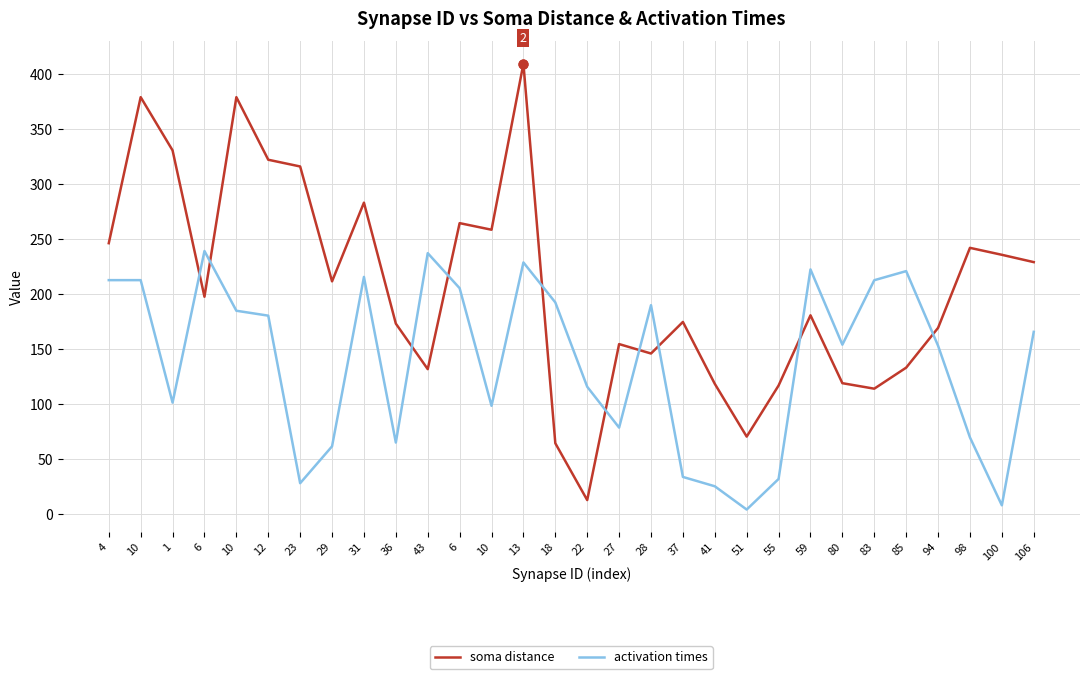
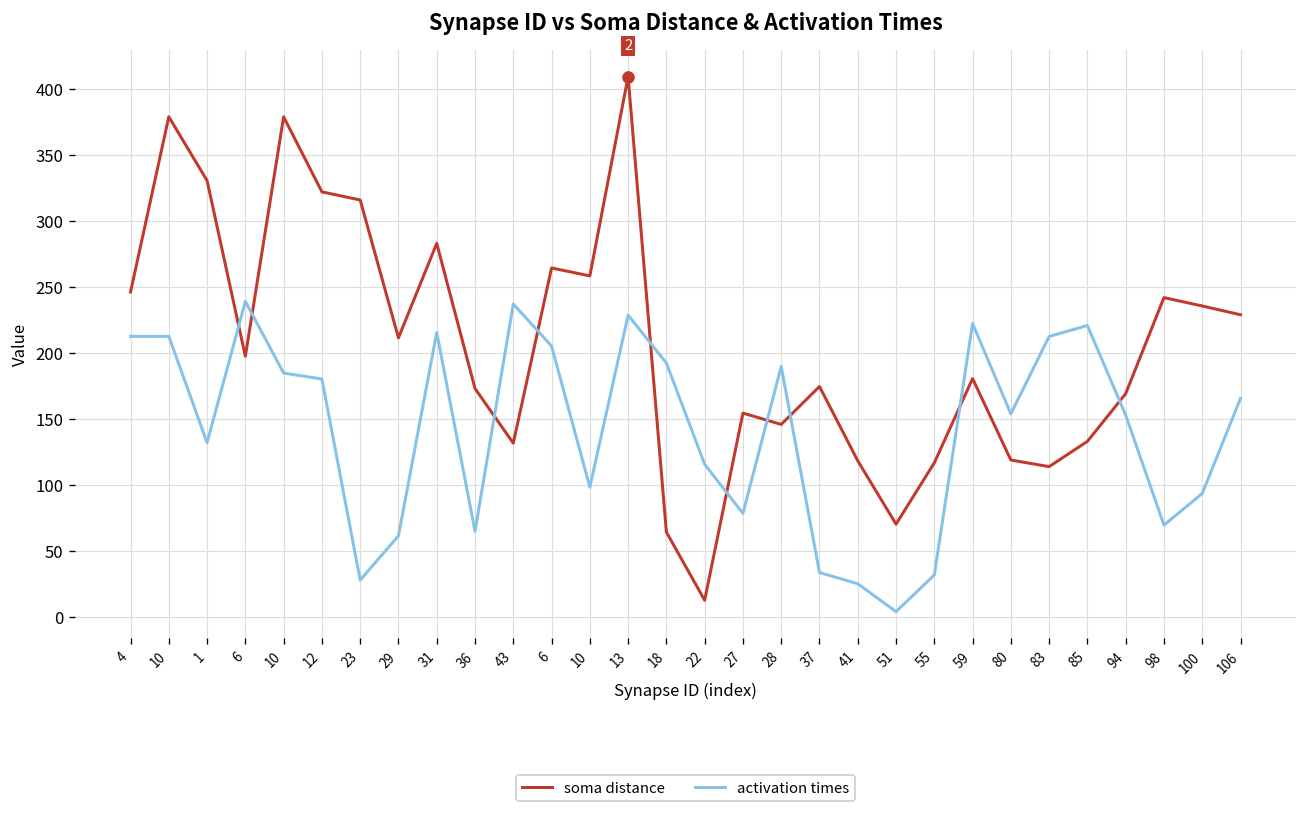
activation times, 1: 101 -> 132
activation times, 100: 8 -> 94
